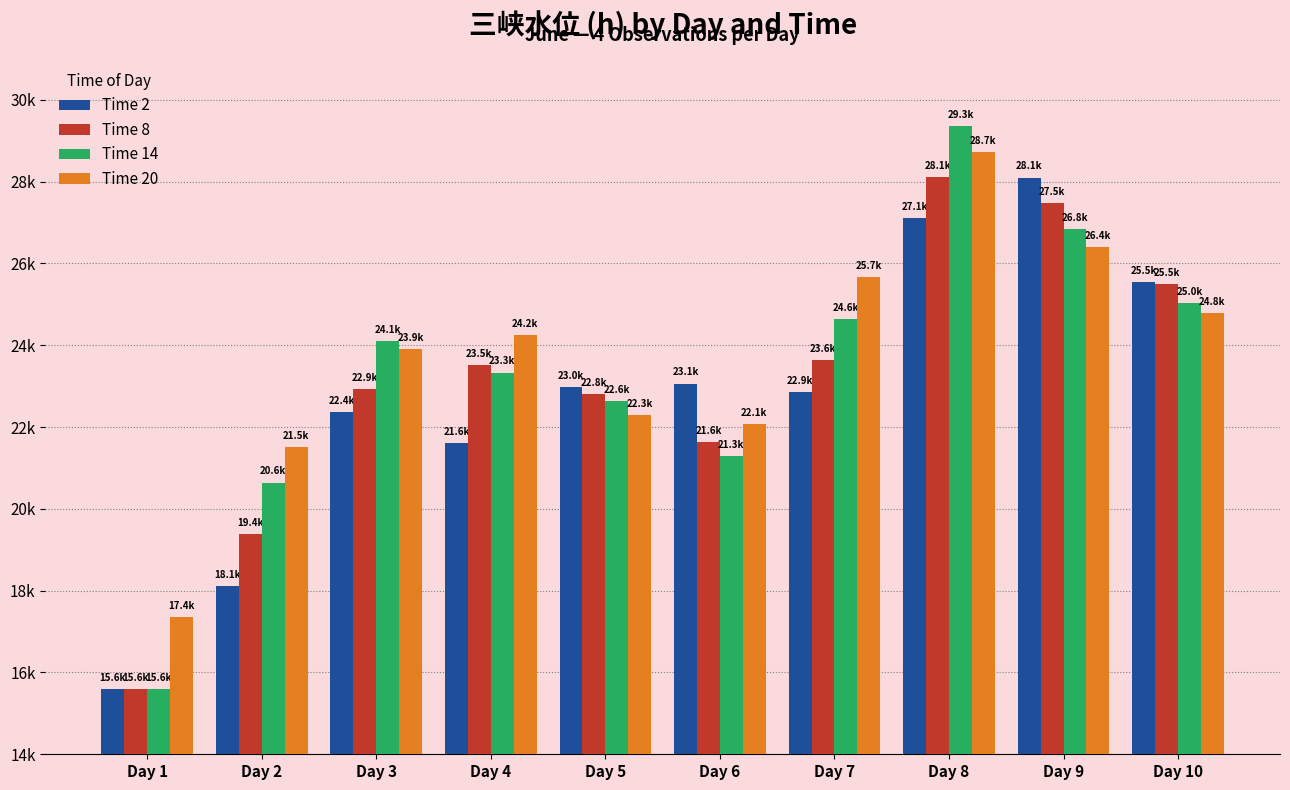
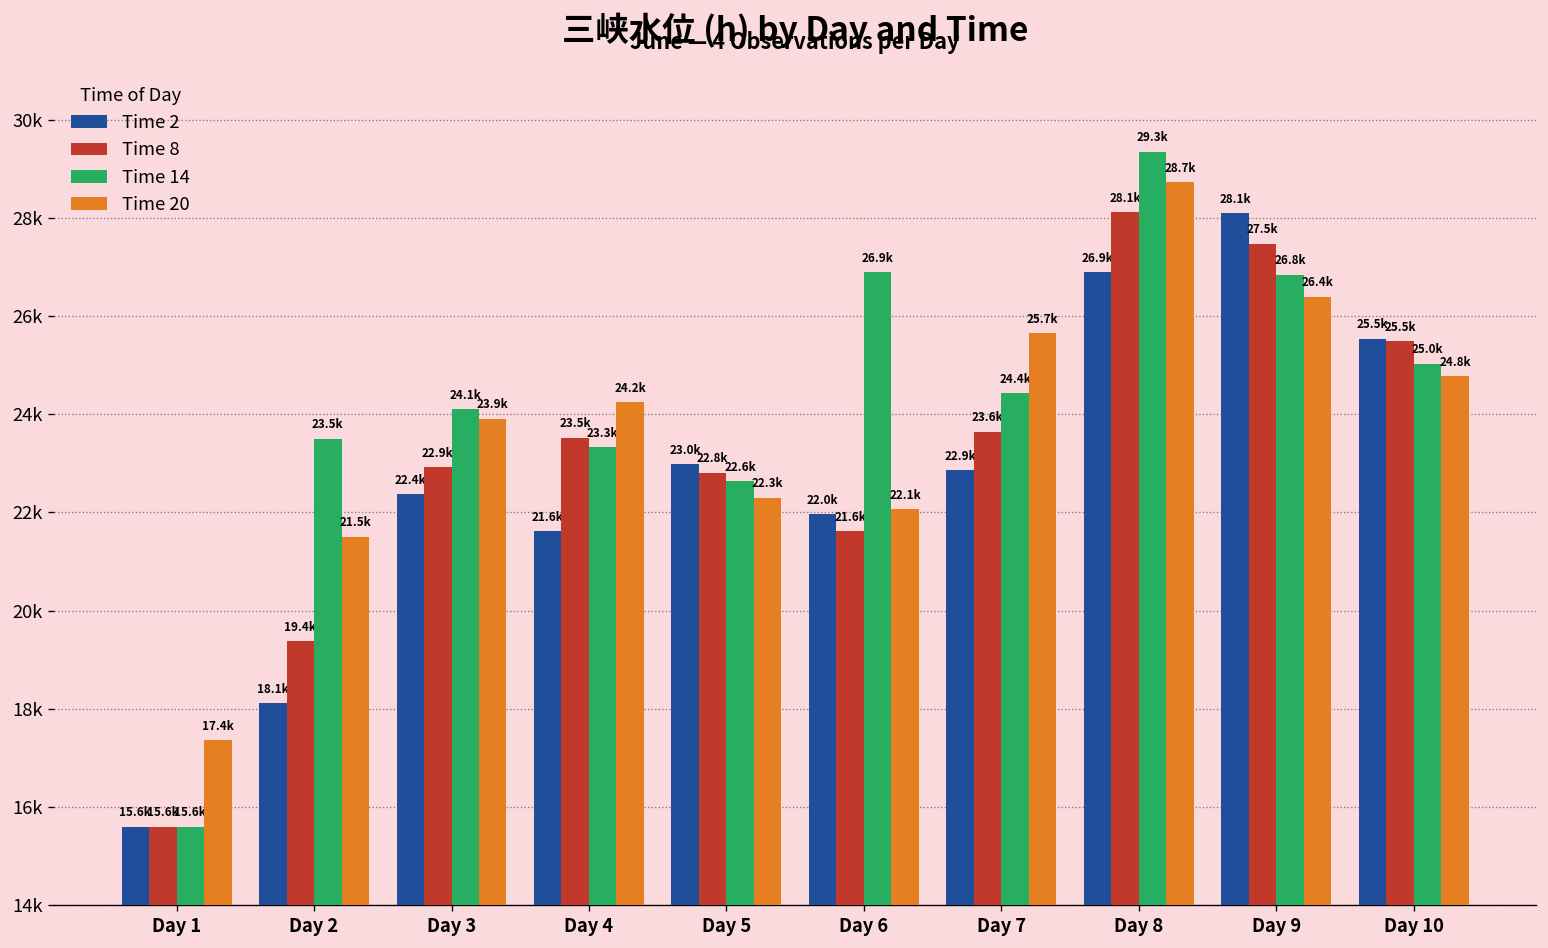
Time 14, Day 2: 20.6k -> 23.5k
Time 2, Day 6: 23.1k -> 22.0k
Time 14, Day 6: 21.3k -> 26.9k
Time 14, Day 7: 24.6k -> 24.4k
Time 2, Day 8: 27.1k -> 26.9k
